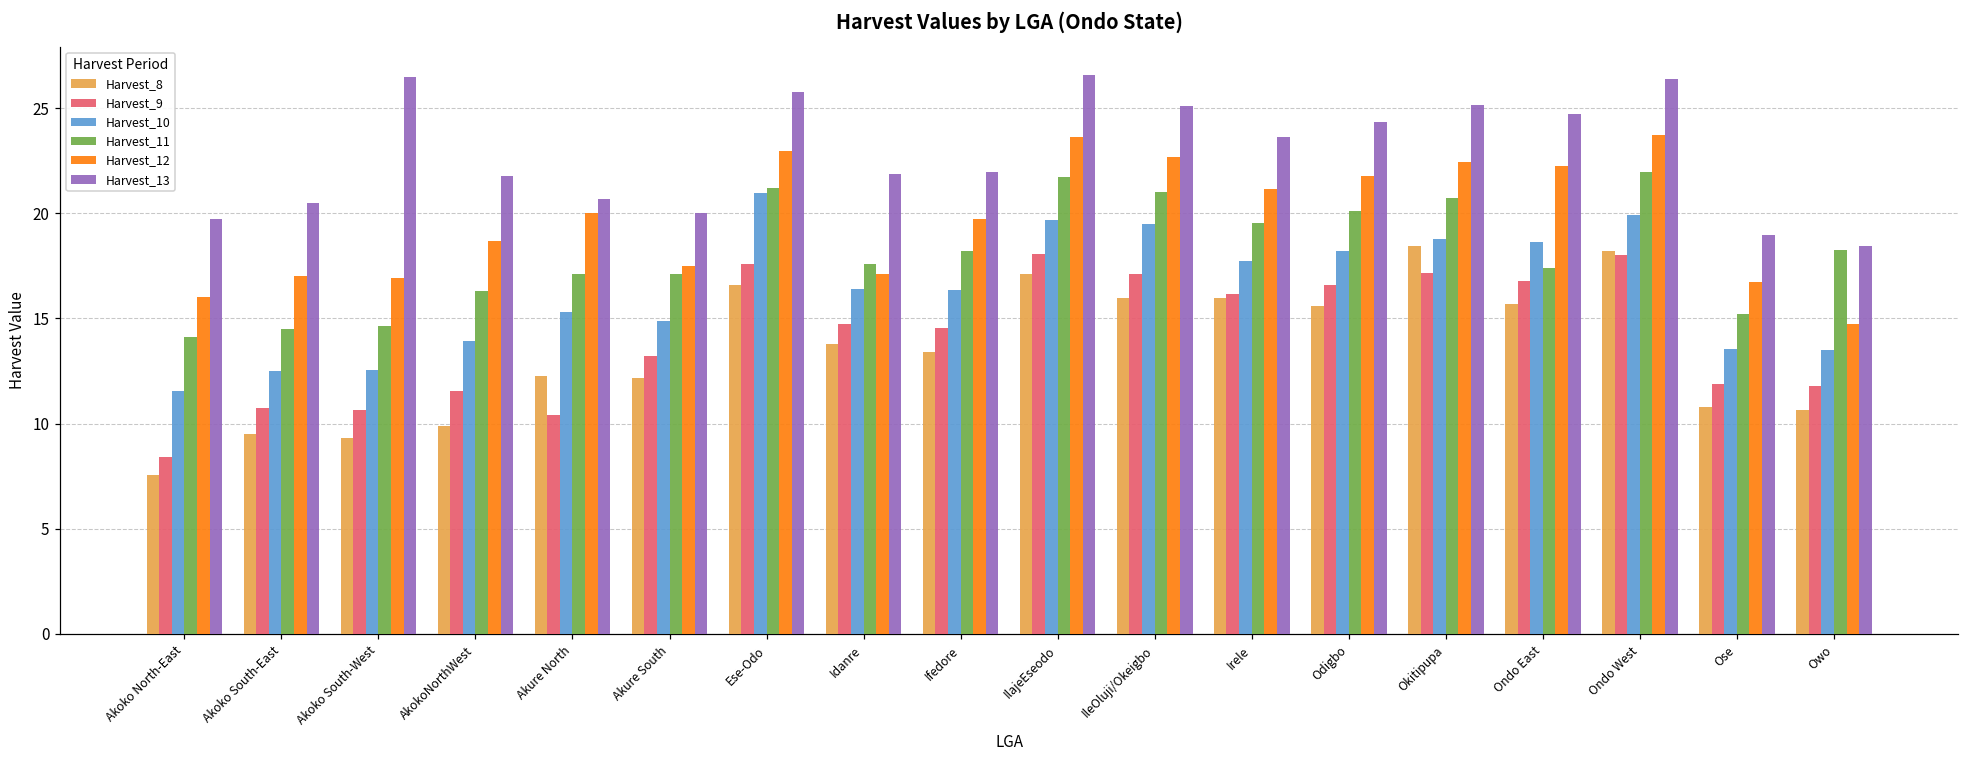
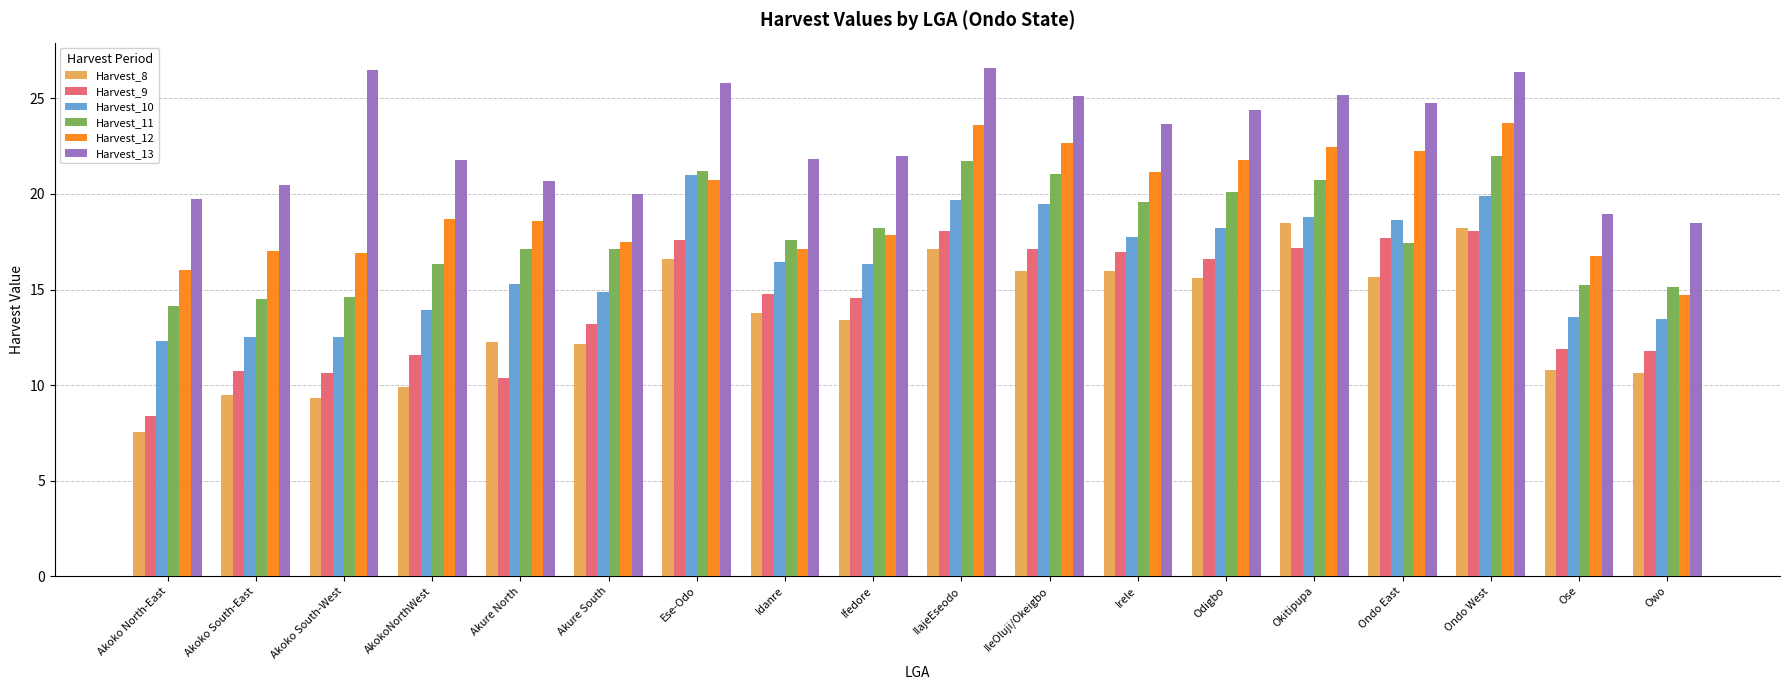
Harvest_10, Akoko North-East: 11.6 -> 12.3
Harvest_12, Akure North: 20.0 -> 18.6
Harvest_12, Ese-Odo: 23.0 -> 20.7
Harvest_12, Ifedore: 19.7 -> 17.9
Harvest_9, Irele: 16.2 -> 17.0
Harvest_9, Ondo East: 16.8 -> 17.7
Harvest_11, Owo: 18.3 -> 15.1
